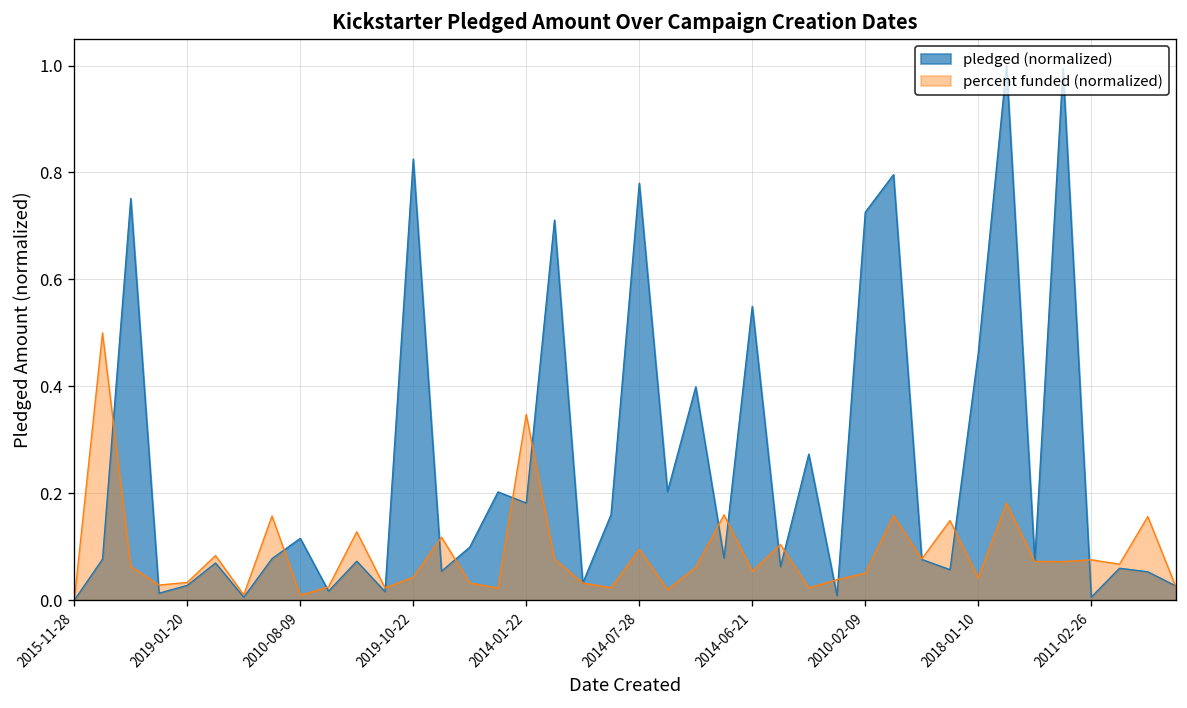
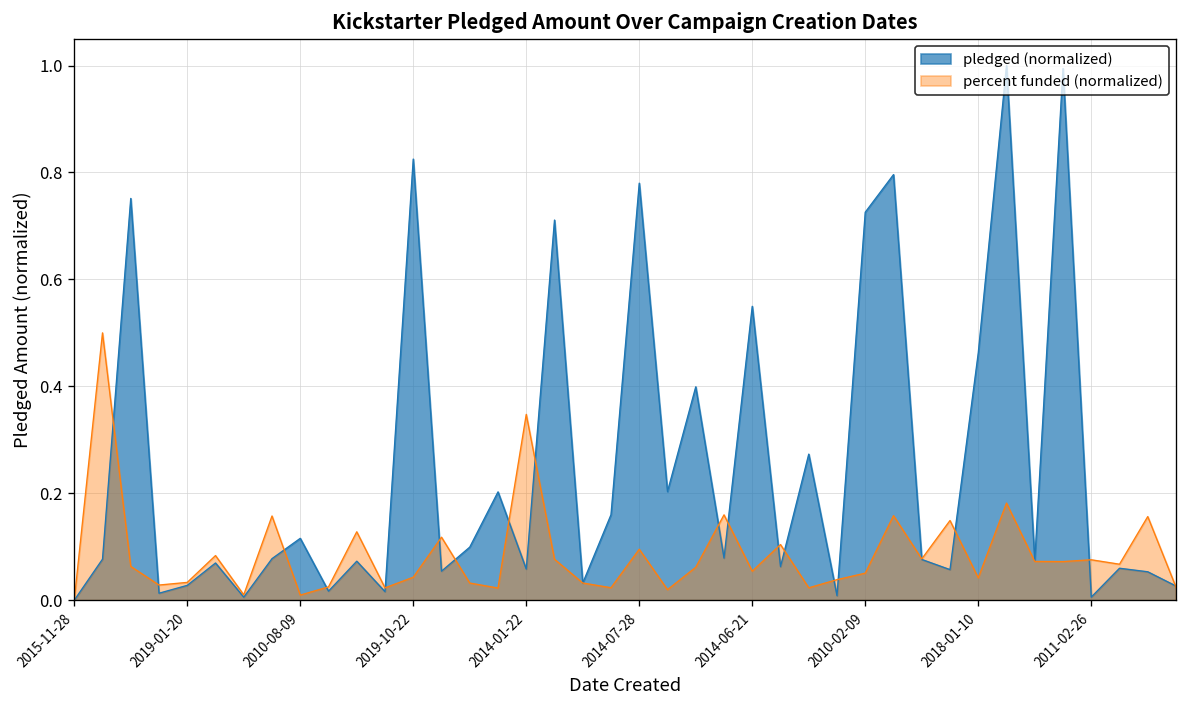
pledged (normalized), 2014-01-22: 0.18 -> 0.06
